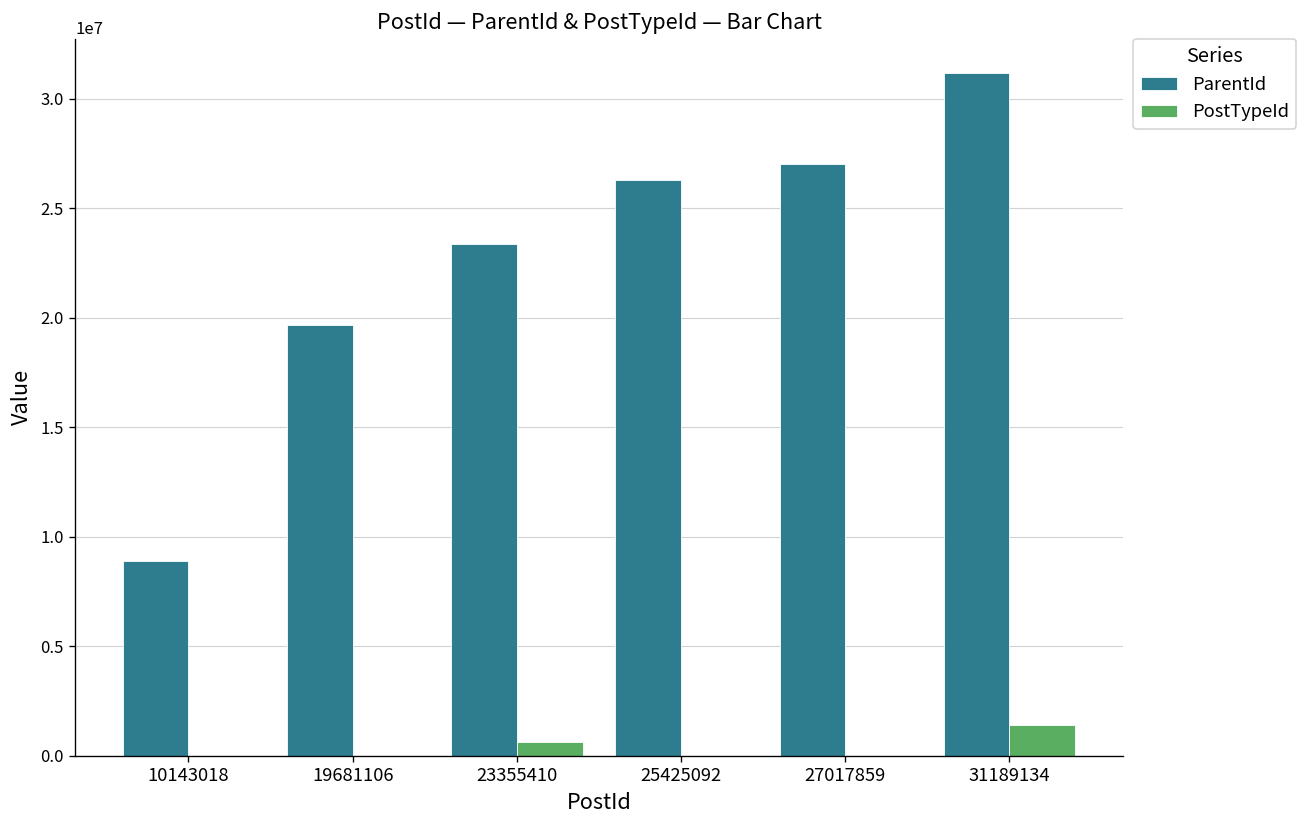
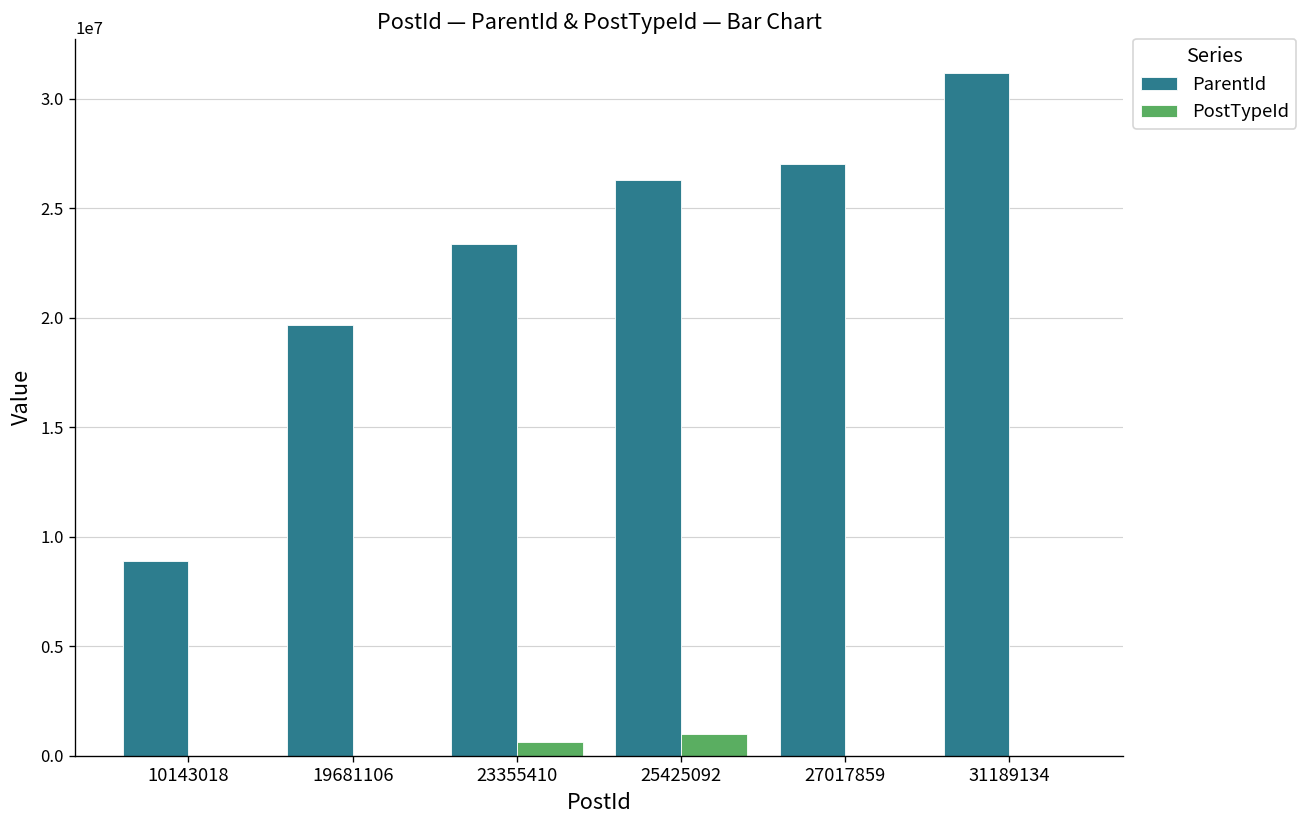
PostTypeId, 25425092: 0 -> 1000000
PostTypeId, 31189134: 1400000 -> 0
